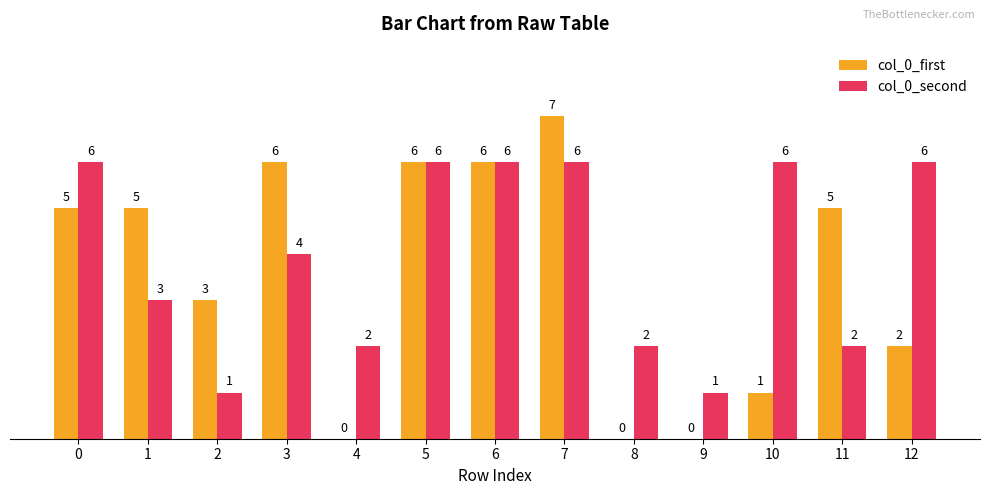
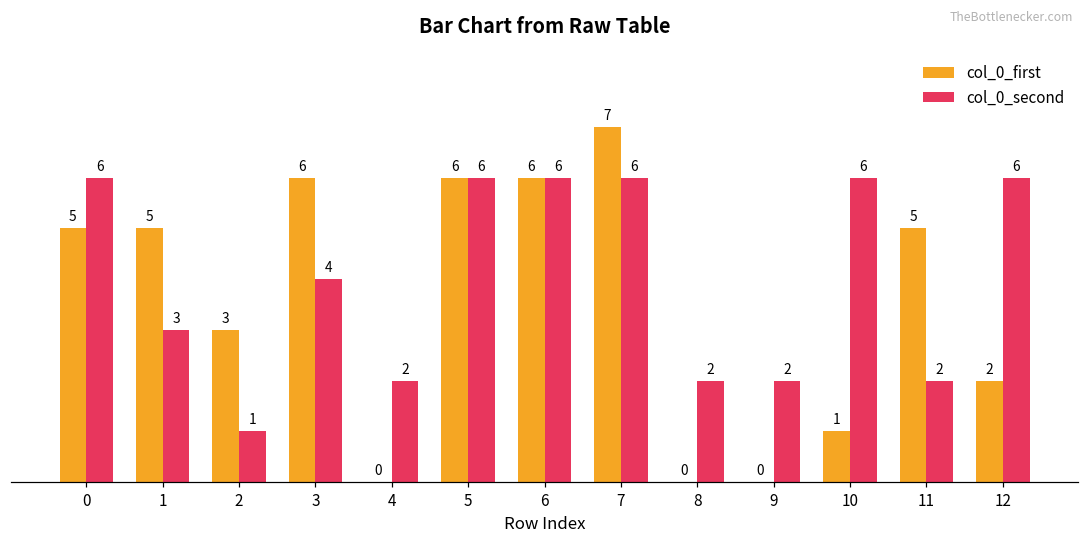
col_0_second, 9: 1 -> 2
